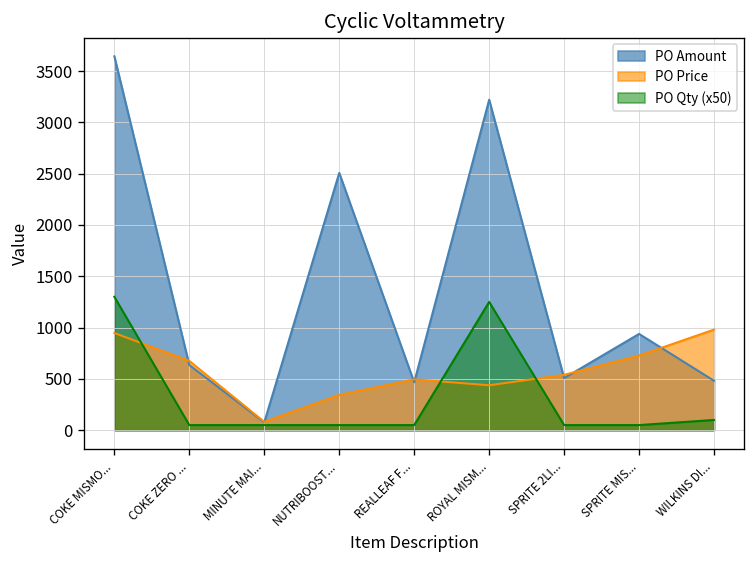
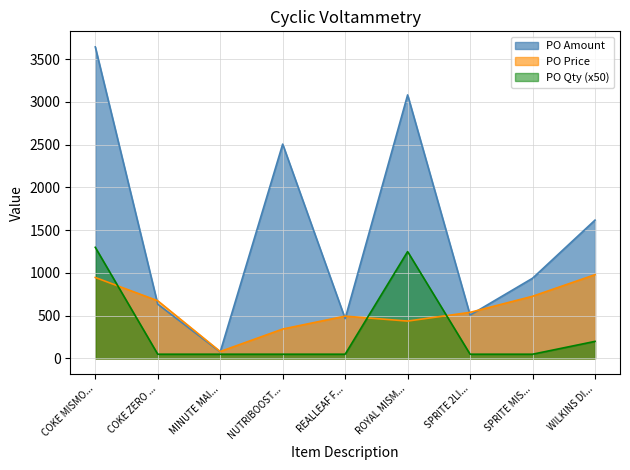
PO Amount, ROYAL MISM...: 3200 -> 3100
PO Amount, WILKINS DI...: 500 -> 1600
PO Qty (x50), WILKINS DI...: 100 -> 200
